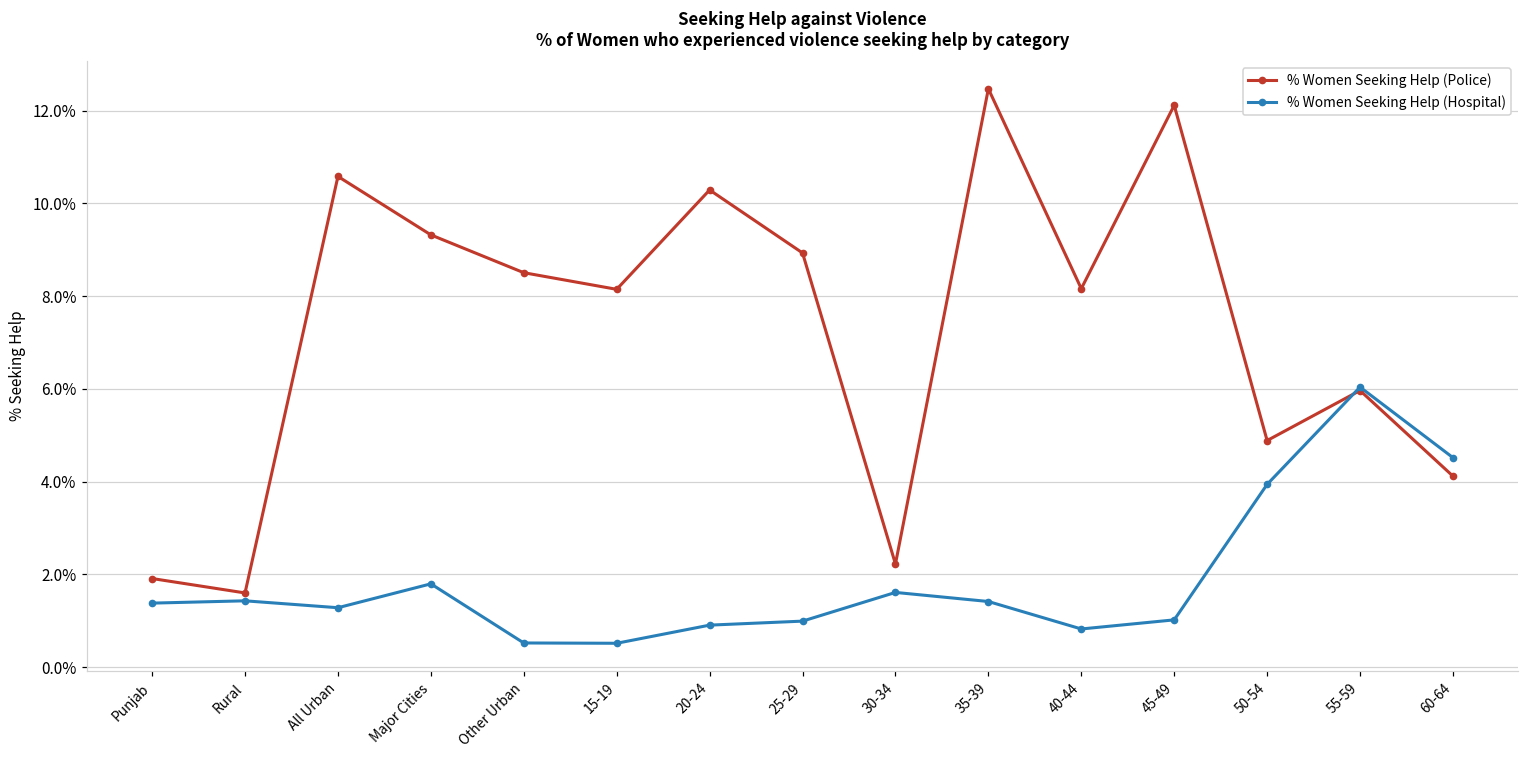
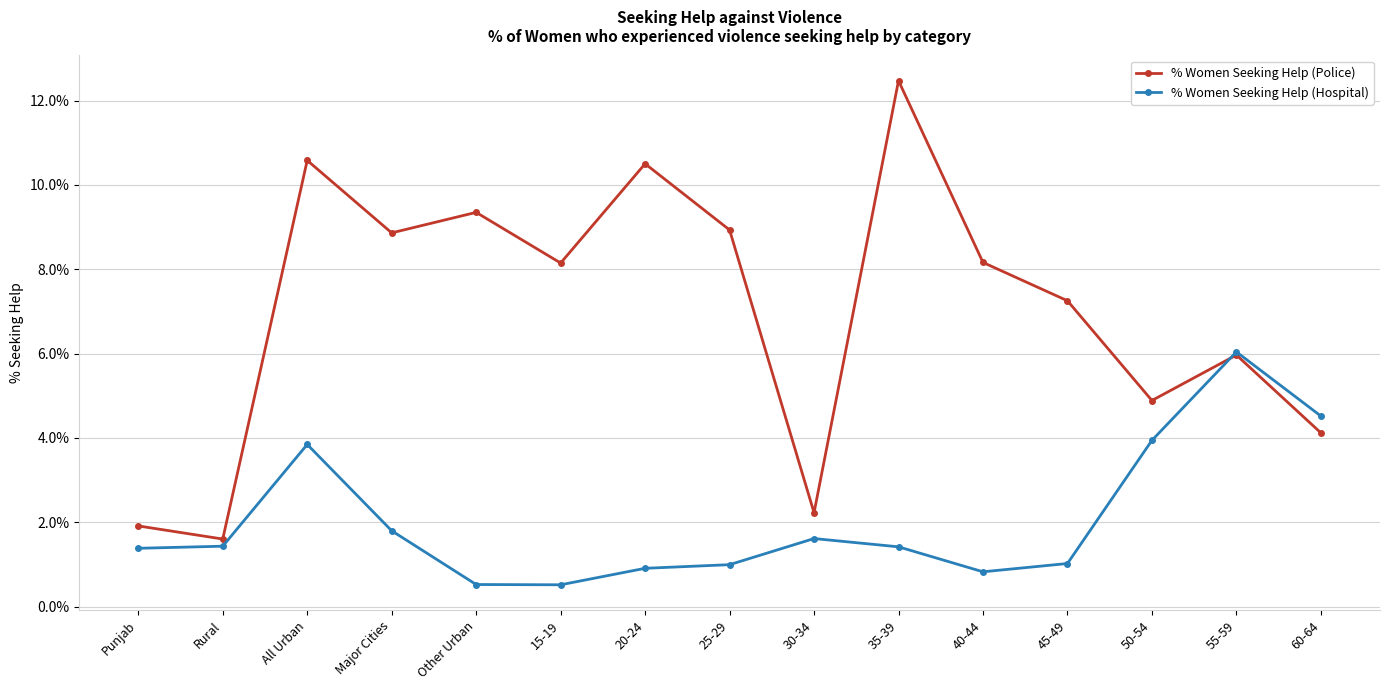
% Women Seeking Help (Hospital), All Urban: 1.3% -> 3.8%
% Women Seeking Help (Police), Major Cities: 9.3% -> 8.9%
% Women Seeking Help (Police), Other Urban: 8.5% -> 9.3%
% Women Seeking Help (Police), 20-24: 10.3% -> 10.5%
% Women Seeking Help (Police), 45-49: 12.1% -> 7.3%
